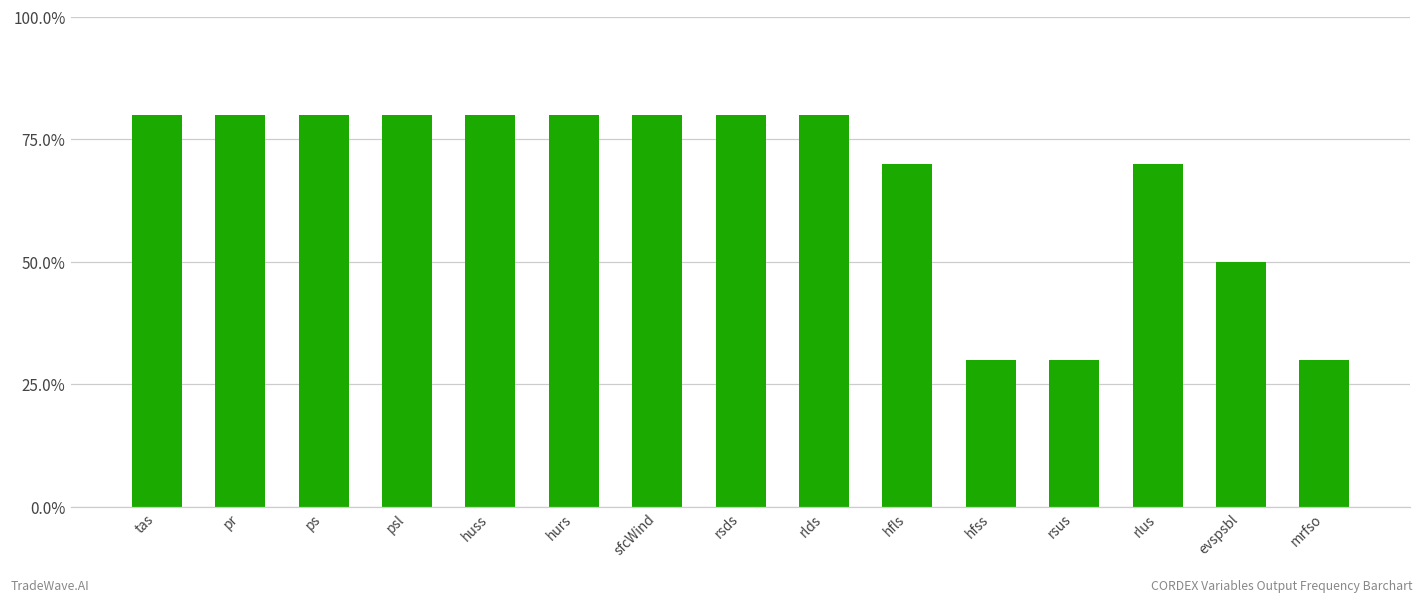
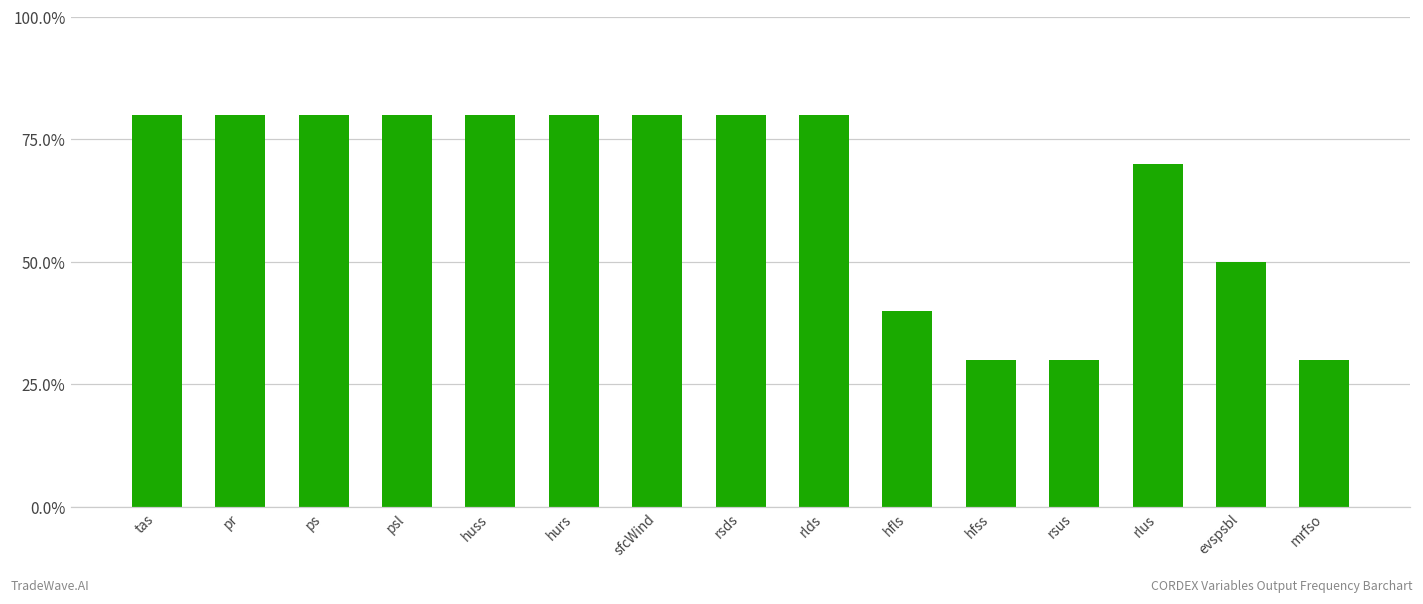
hfls: 70% -> 40%
